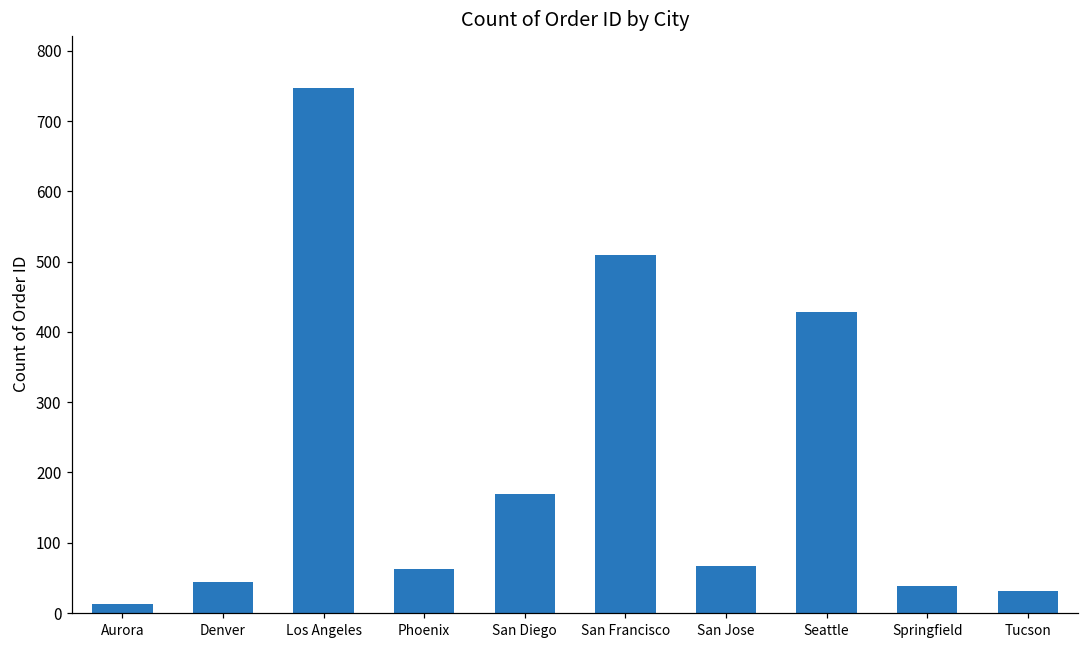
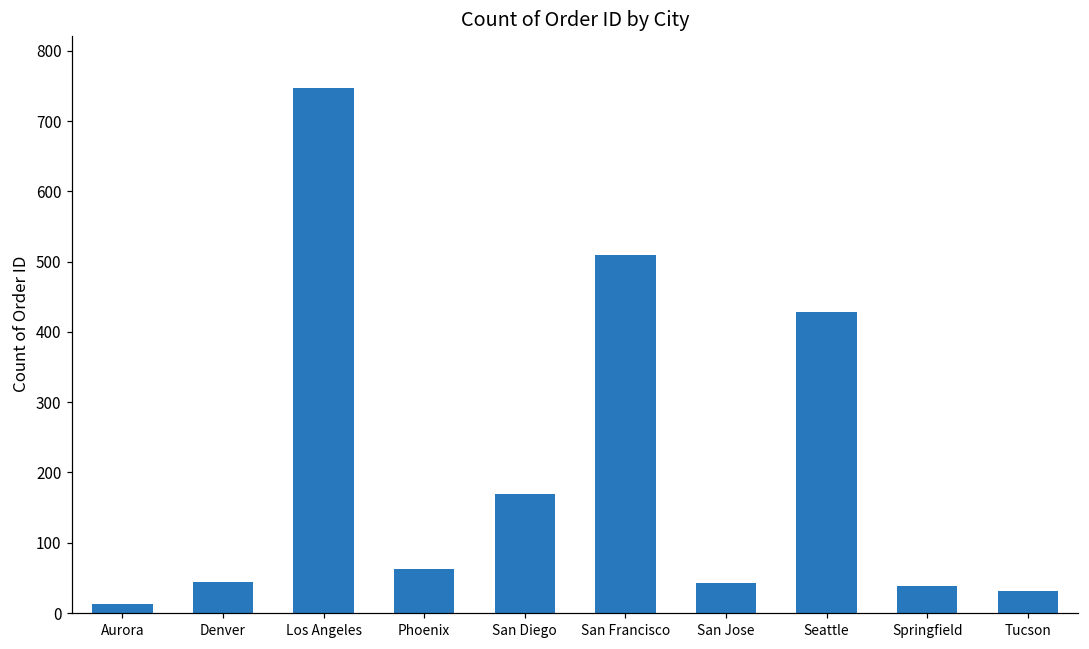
San Jose: 70 -> 40
